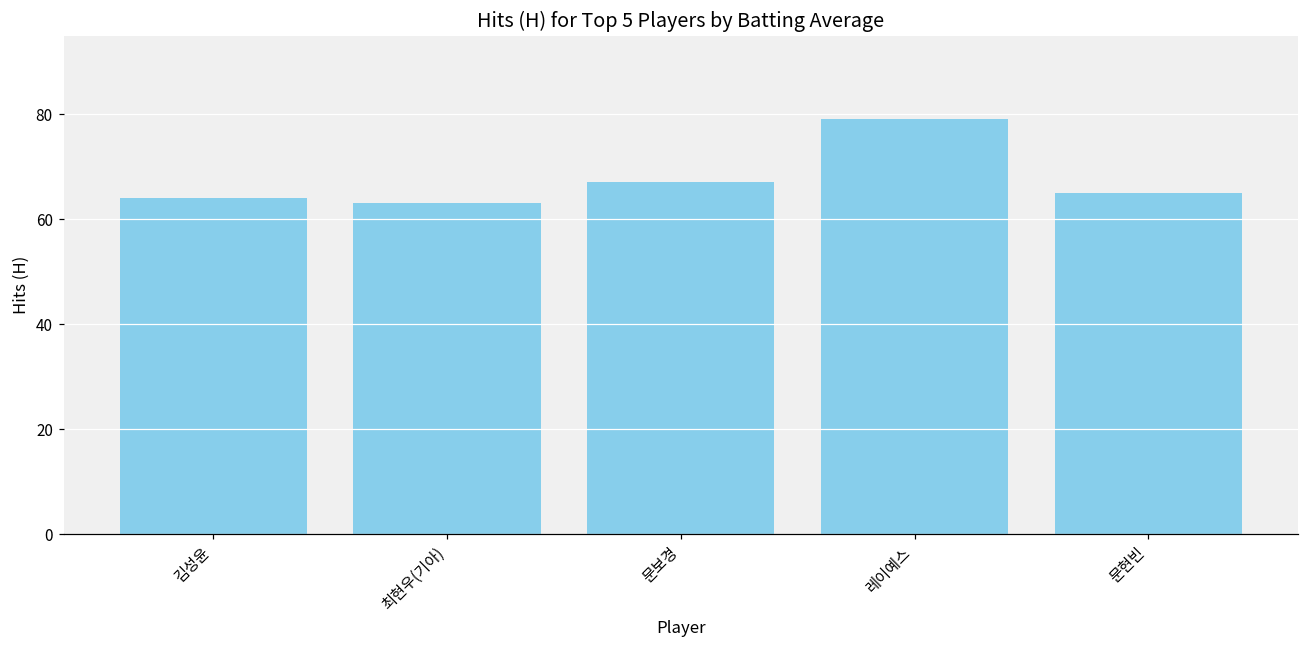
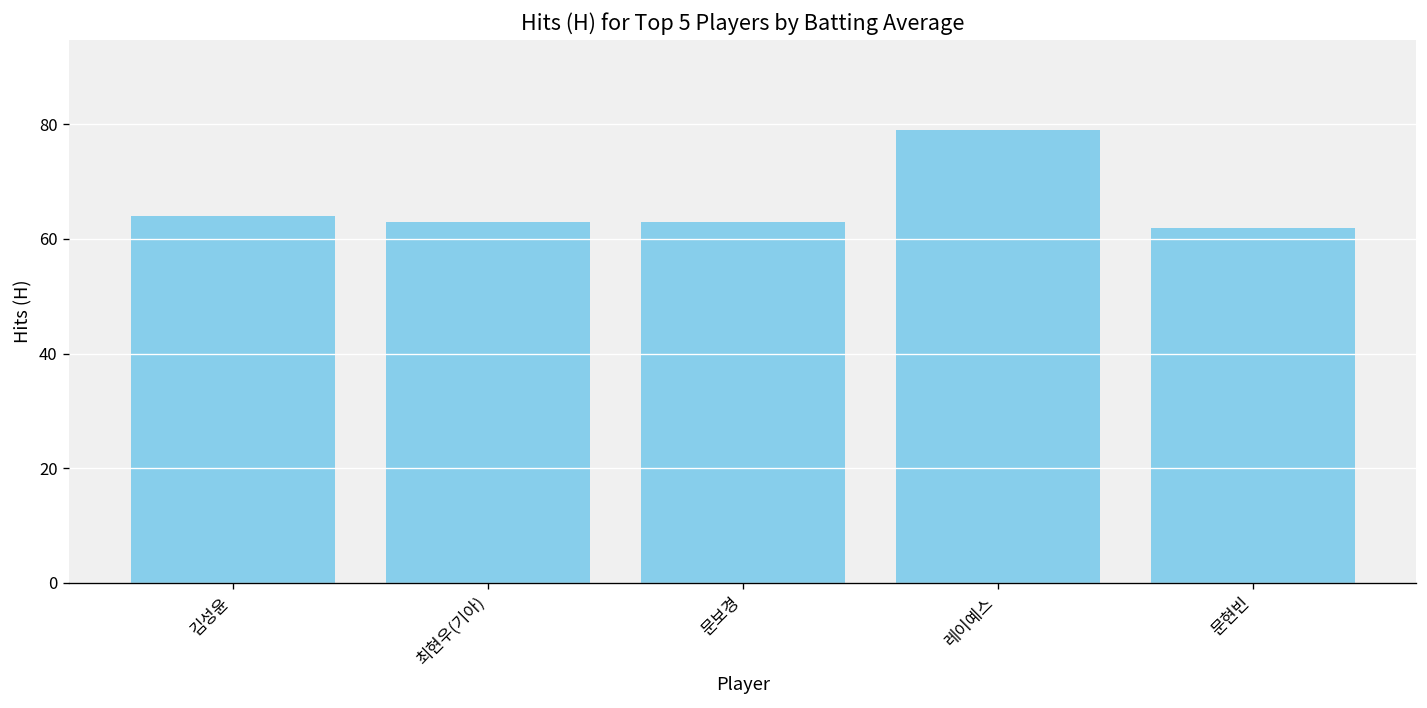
문보경: 67 -> 63
문현빈: 65 -> 62
